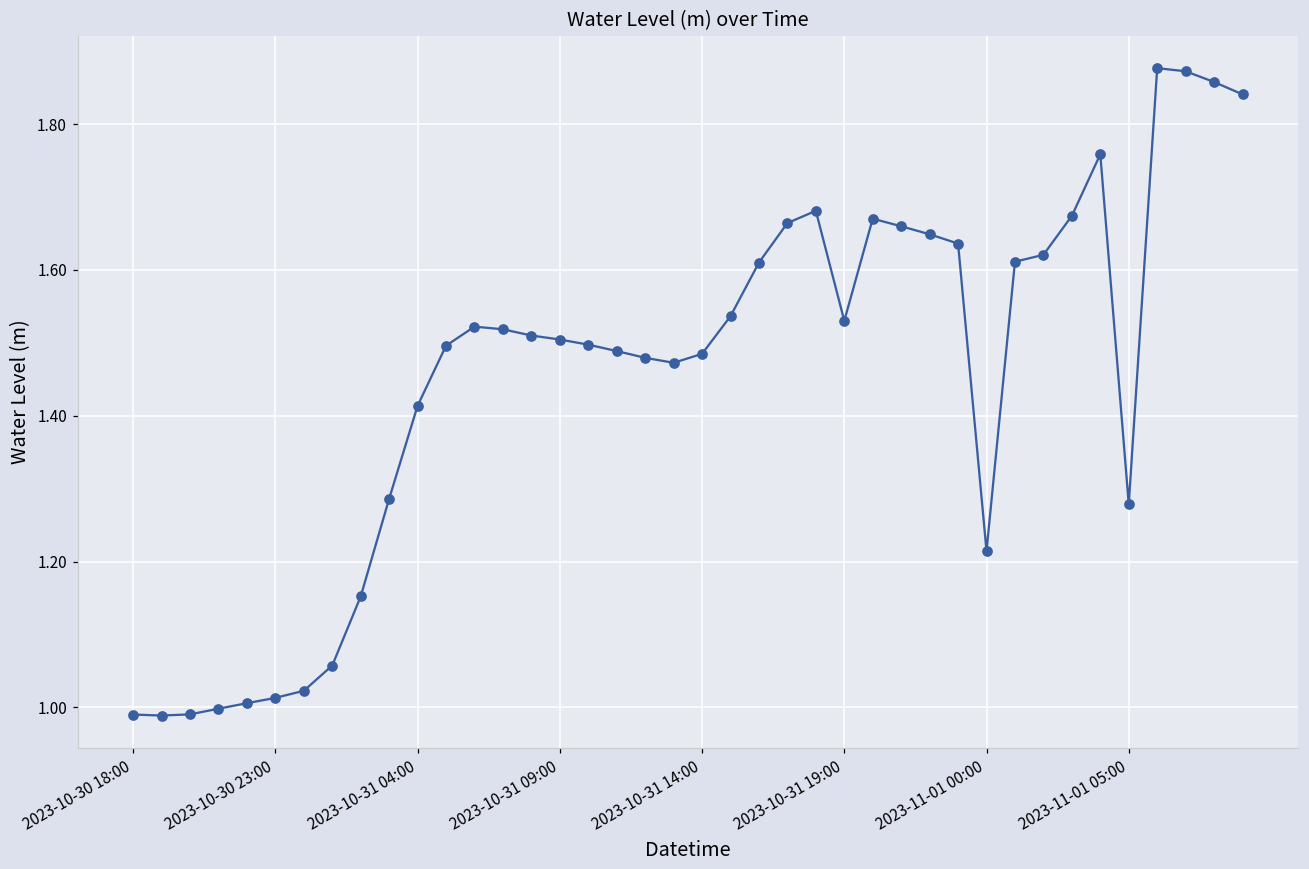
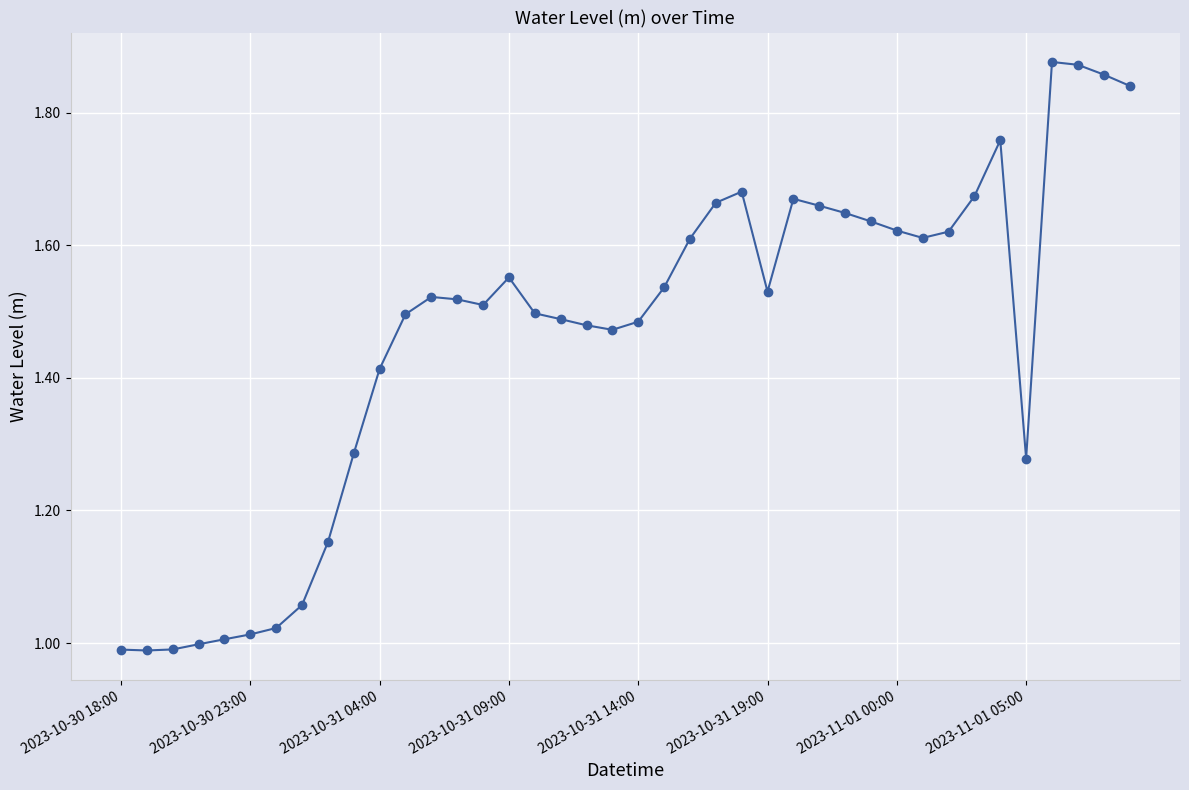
2023-10-31 09:00: 1.50 -> 1.55
2023-11-01 00:00: 1.21 -> 1.62
